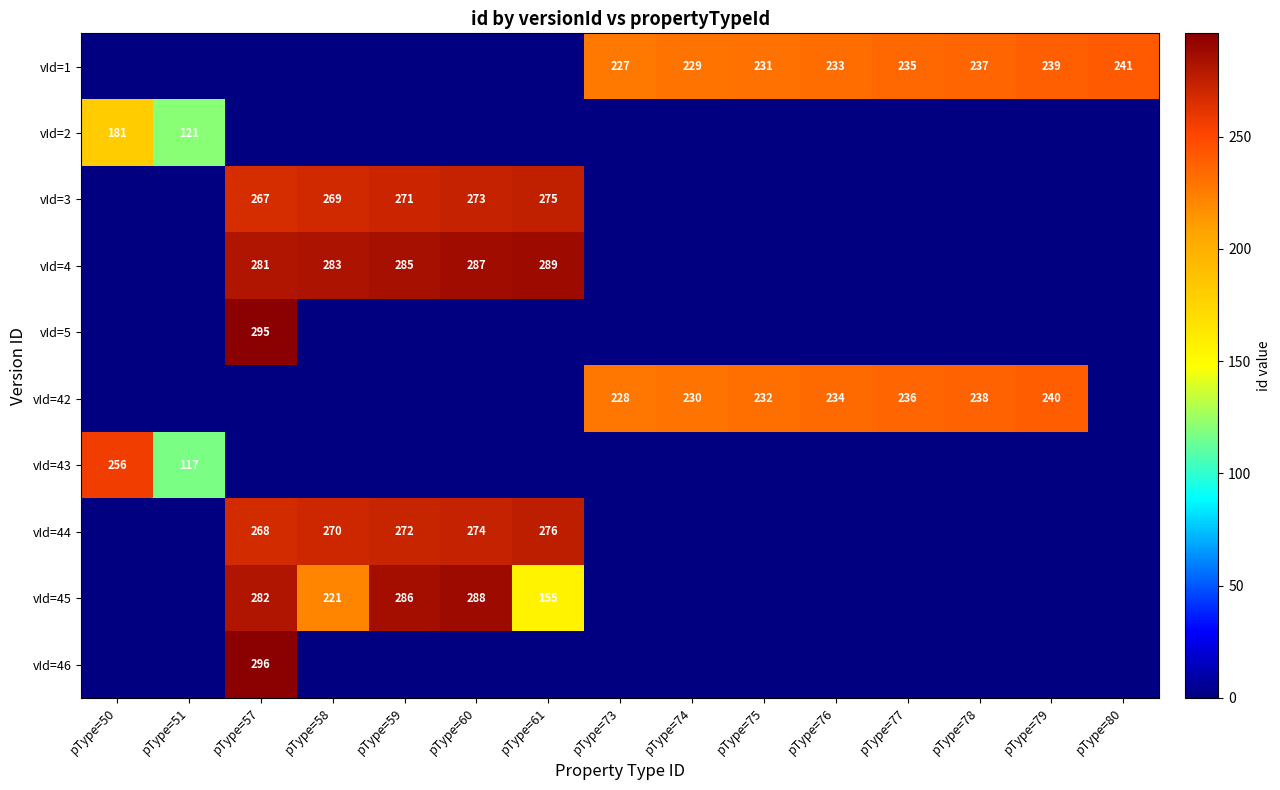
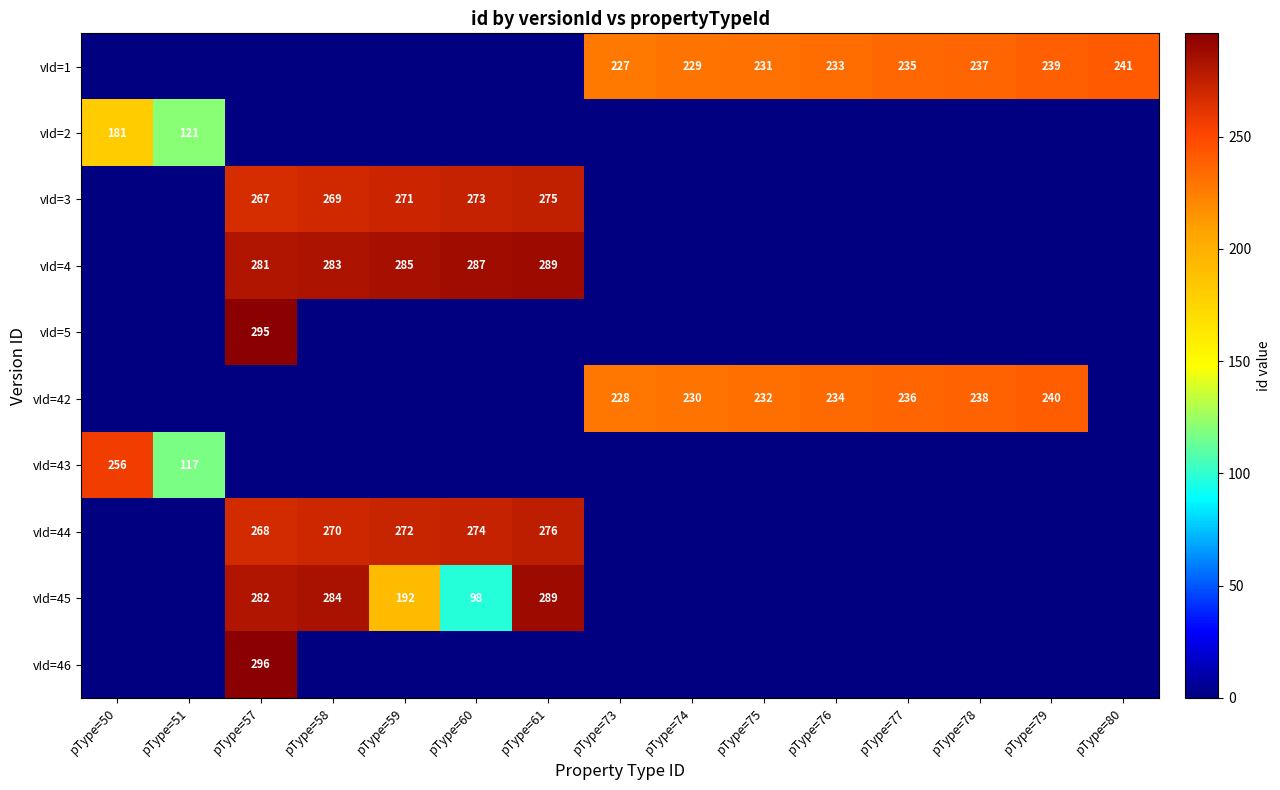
vId=45, pType=58: 221 -> 284
vId=45, pType=59: 286 -> 192
vId=45, pType=60: 288 -> 98
vId=45, pType=61: 155 -> 289
